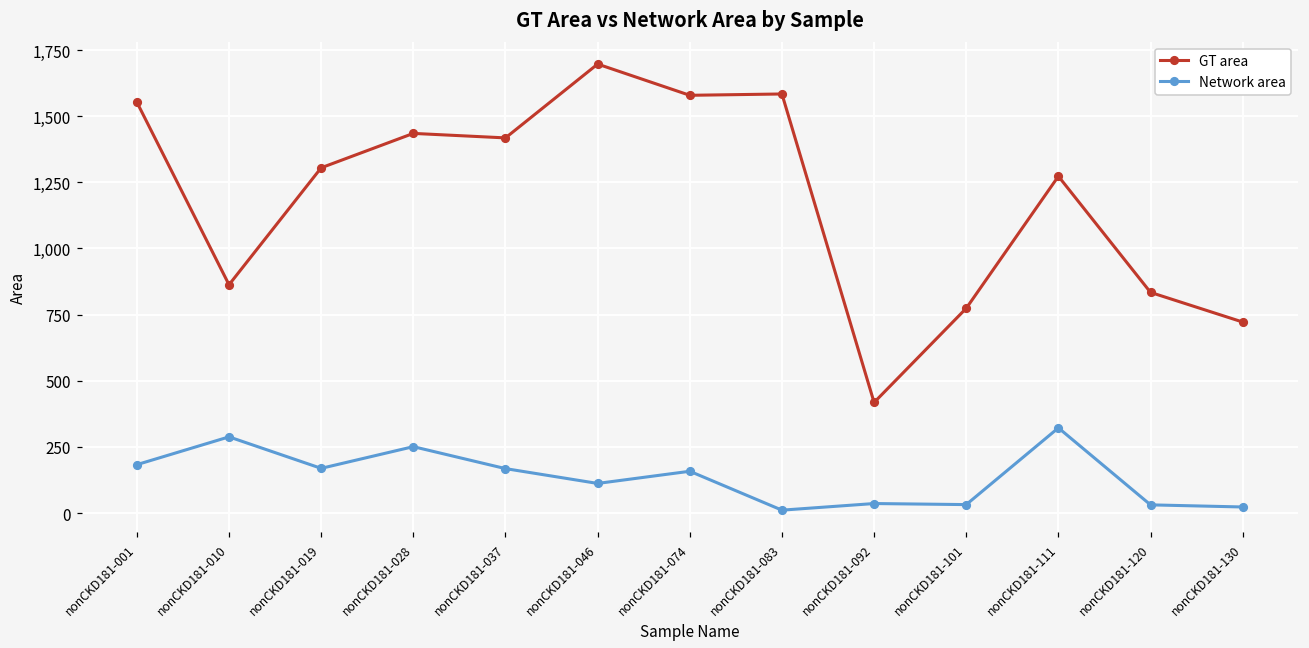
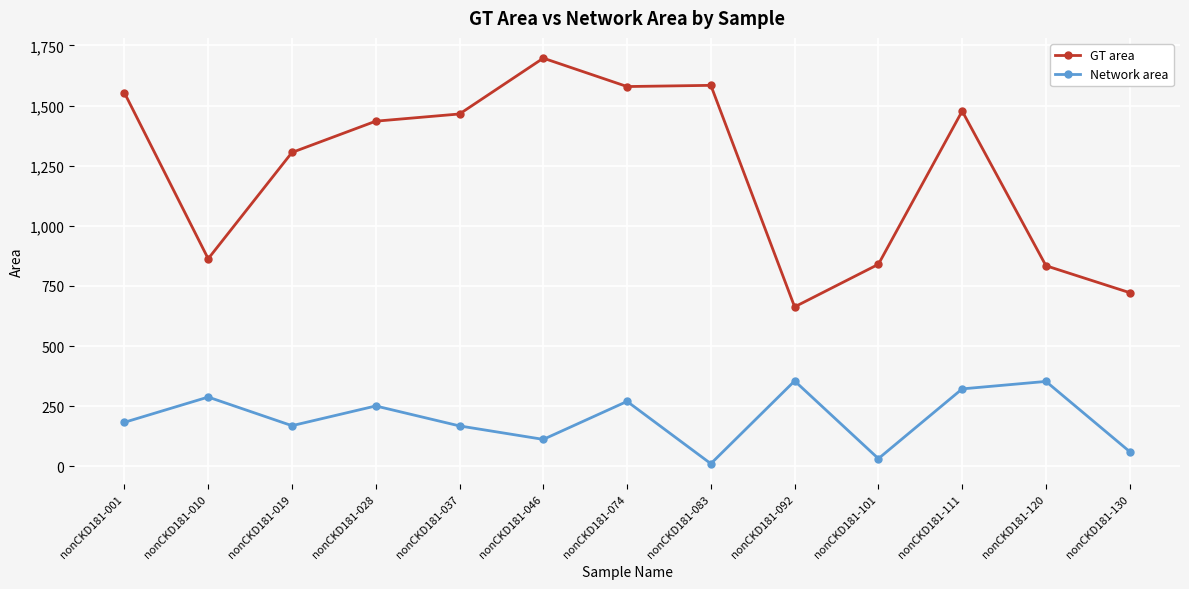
GT area, nonCKD181-037: 1,420 -> 1,470
Network area, nonCKD181-074: 160 -> 270
GT area, nonCKD181-092: 420 -> 660
Network area, nonCKD181-092: 40 -> 360
GT area, nonCKD181-101: 770 -> 840
GT area, nonCKD181-111: 1,270 -> 1,480
Network area, nonCKD181-120: 30 -> 350
Network area, nonCKD181-130: 20 -> 60
